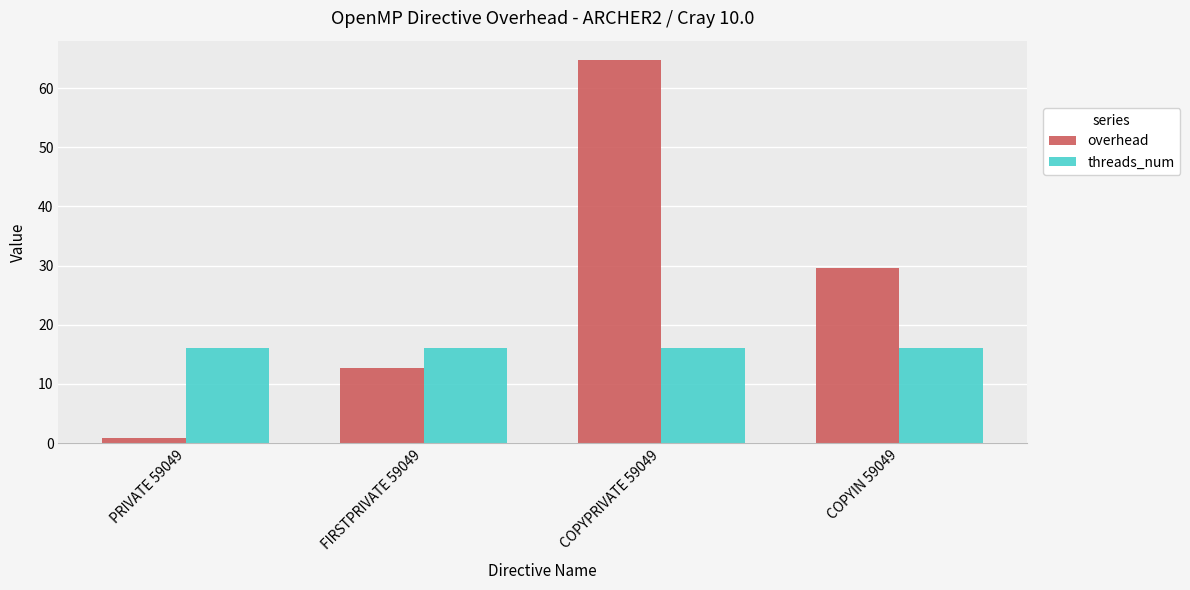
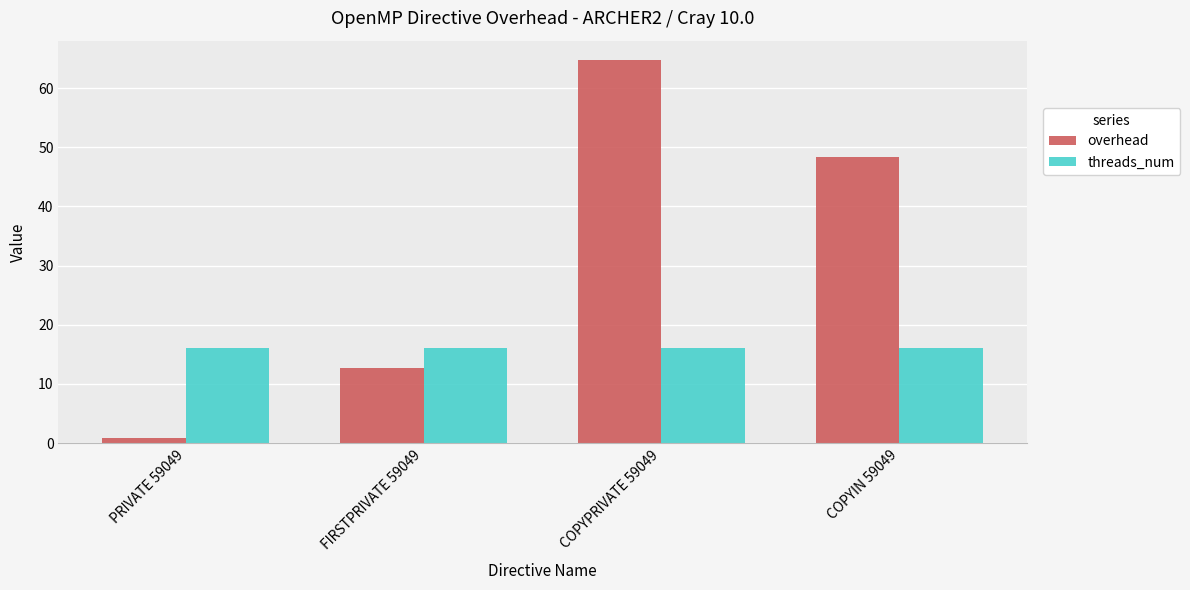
overhead, COPYIN 59049: 30 -> 48
